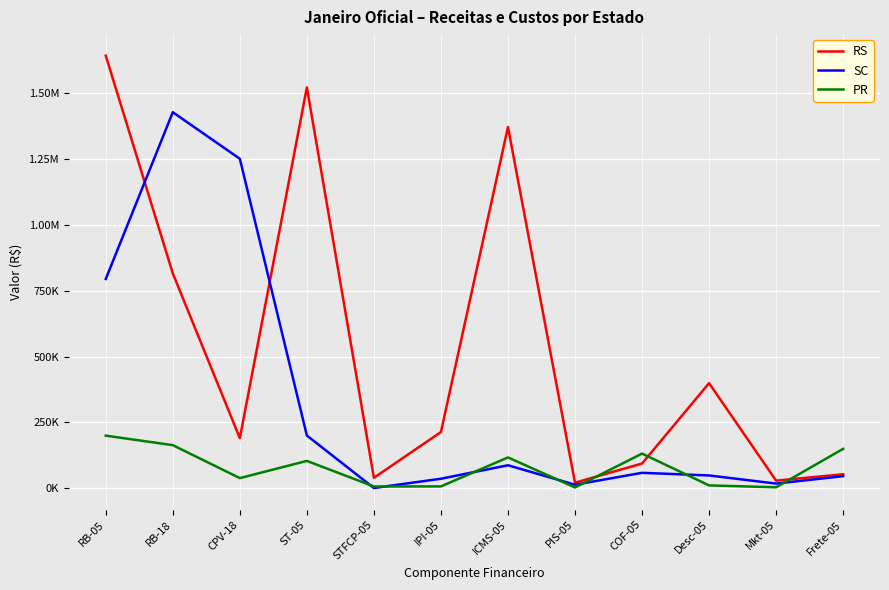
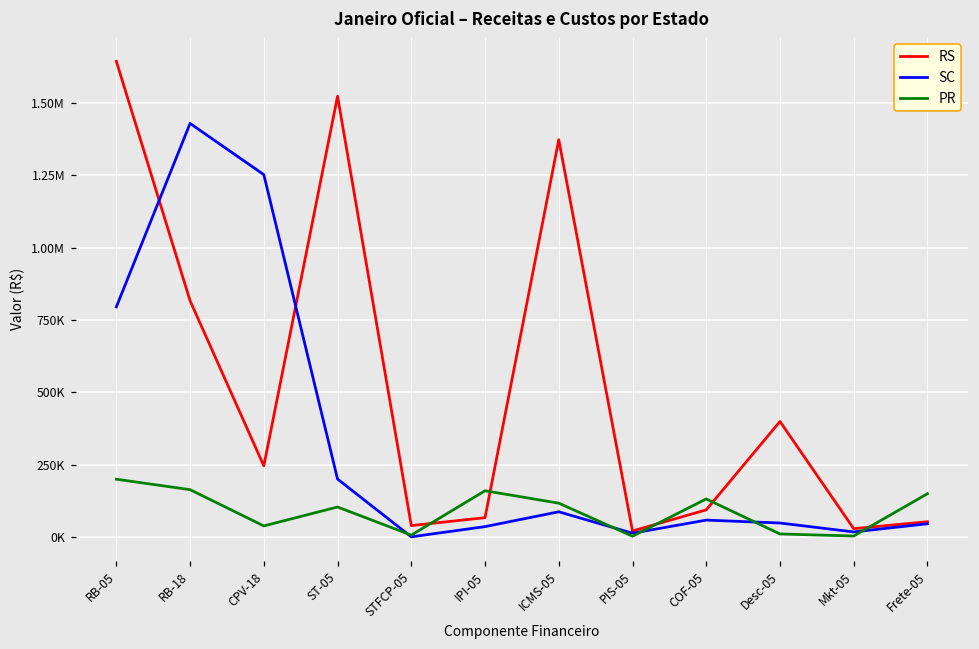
RS, CPV-18: 190000 -> 250000
RS, IPI-05: 210000 -> 70000
PR, IPI-05: 10000 -> 160000
